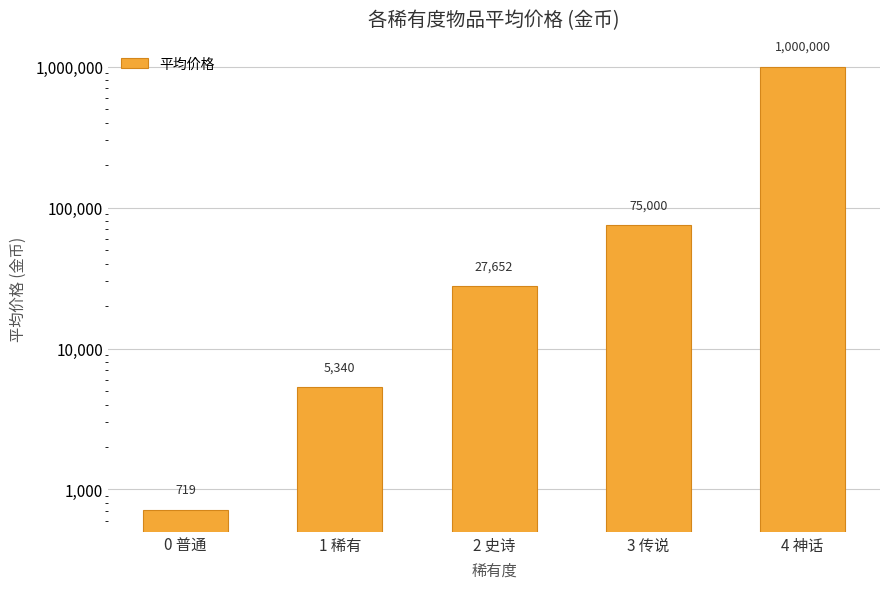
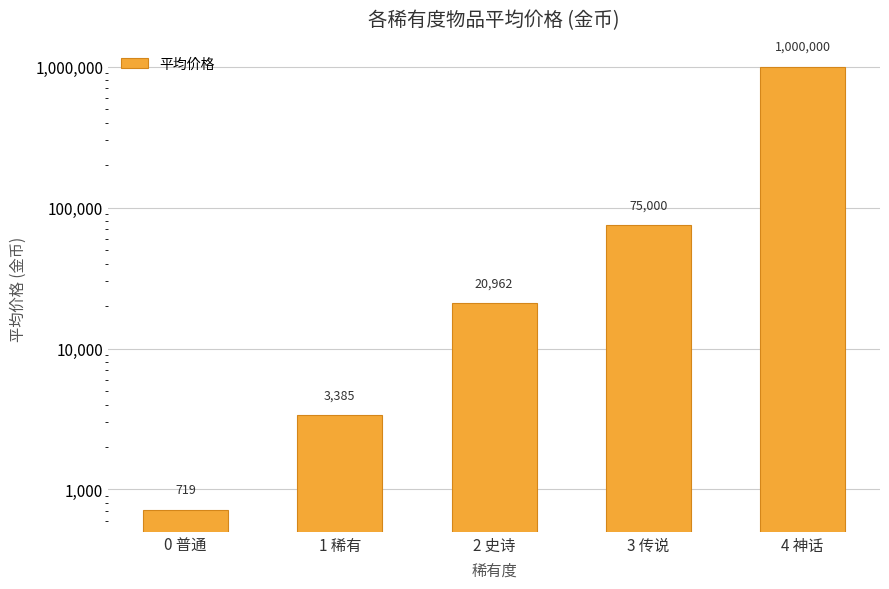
1 稀有: 5,340 -> 3,385
2 史诗: 27,652 -> 20,962
